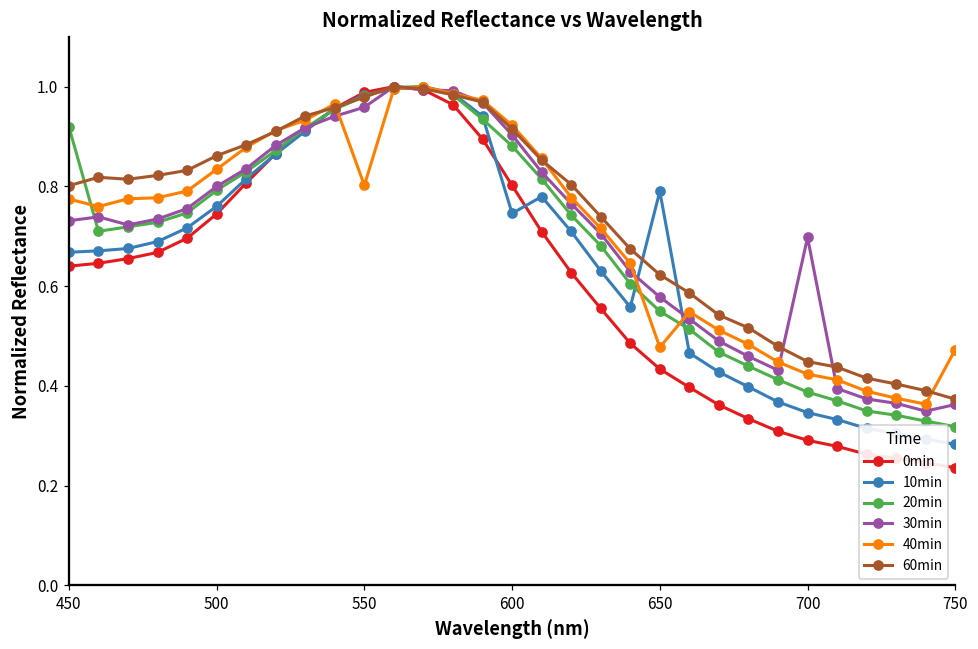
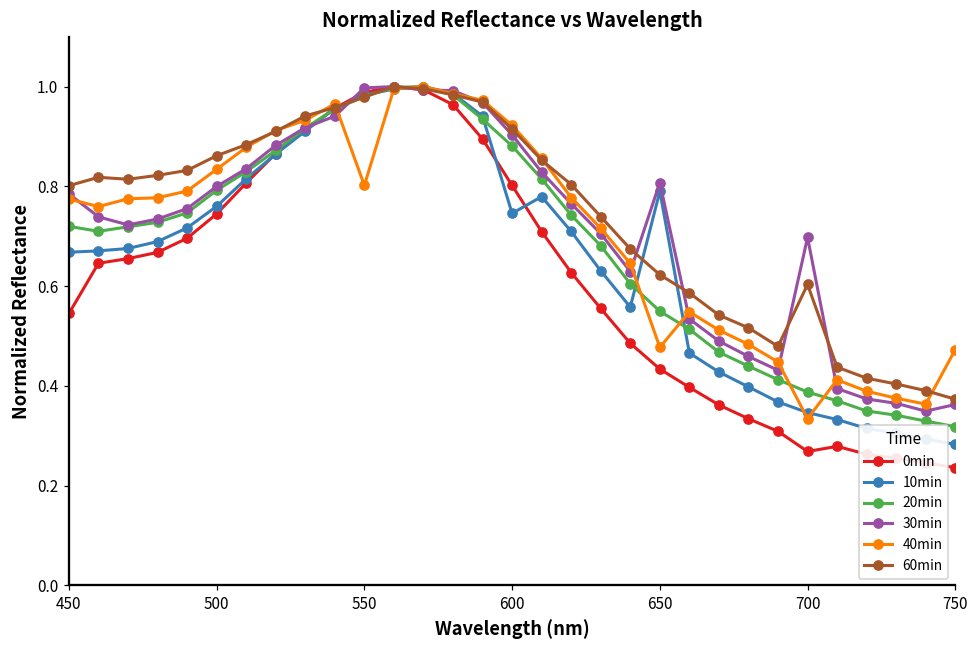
0min, 450: 0.64 -> 0.55
20min, 450: 0.92 -> 0.72
30min, 450: 0.73 -> 0.78
30min, 550: 0.96 -> 1.00
30min, 650: 0.58 -> 0.81
0min, 700: 0.29 -> 0.27
40min, 700: 0.42 -> 0.33
60min, 700: 0.45 -> 0.60
